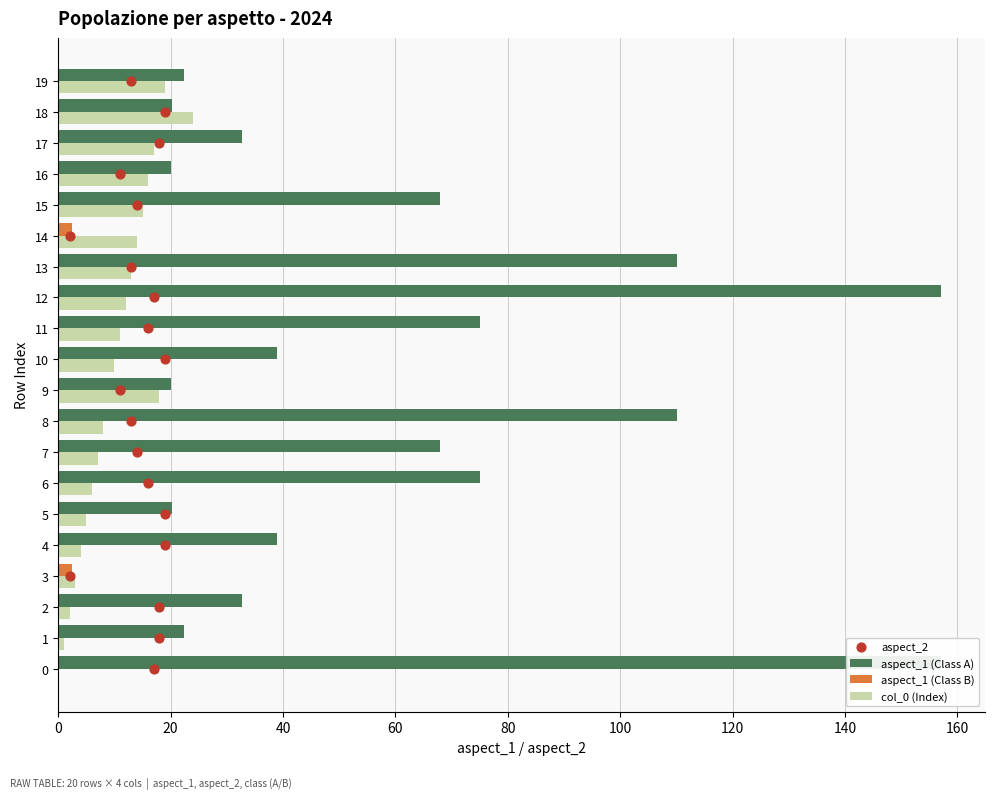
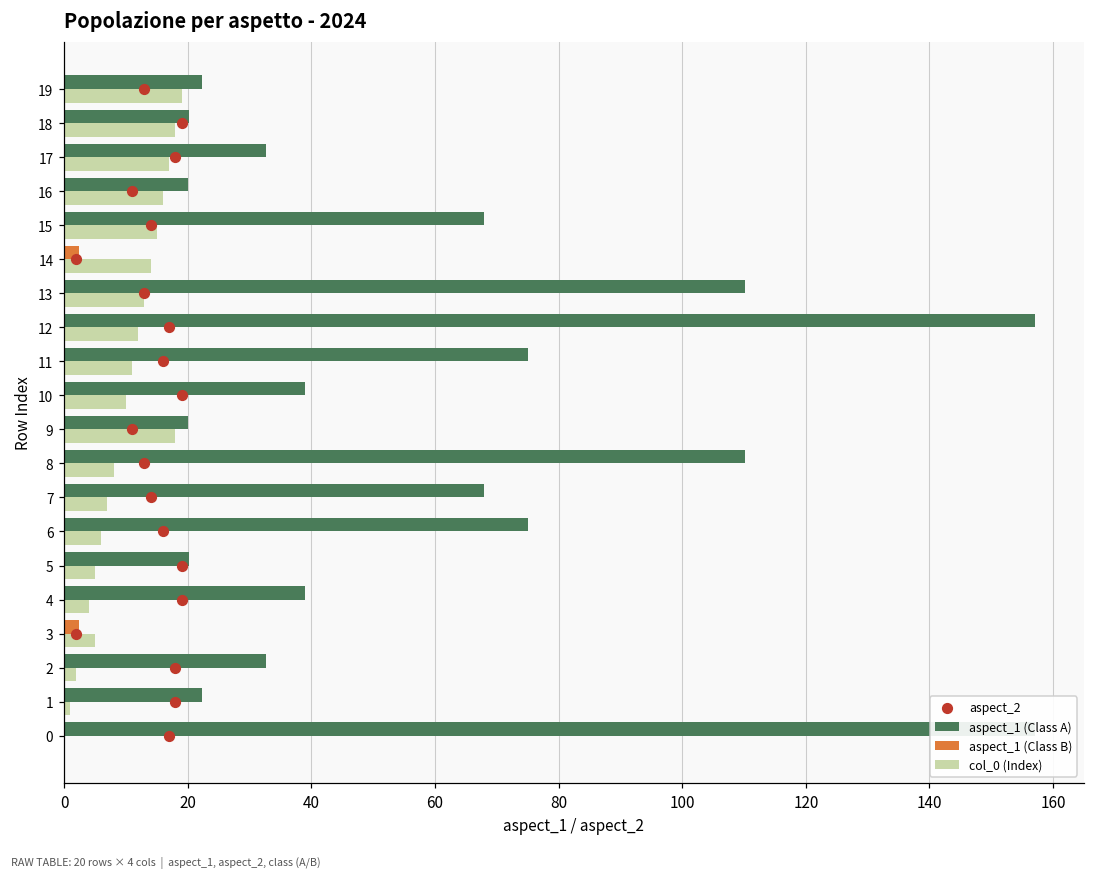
col_0 (Index), 18: 24 -> 18
col_0 (Index), 3: 3 -> 5
